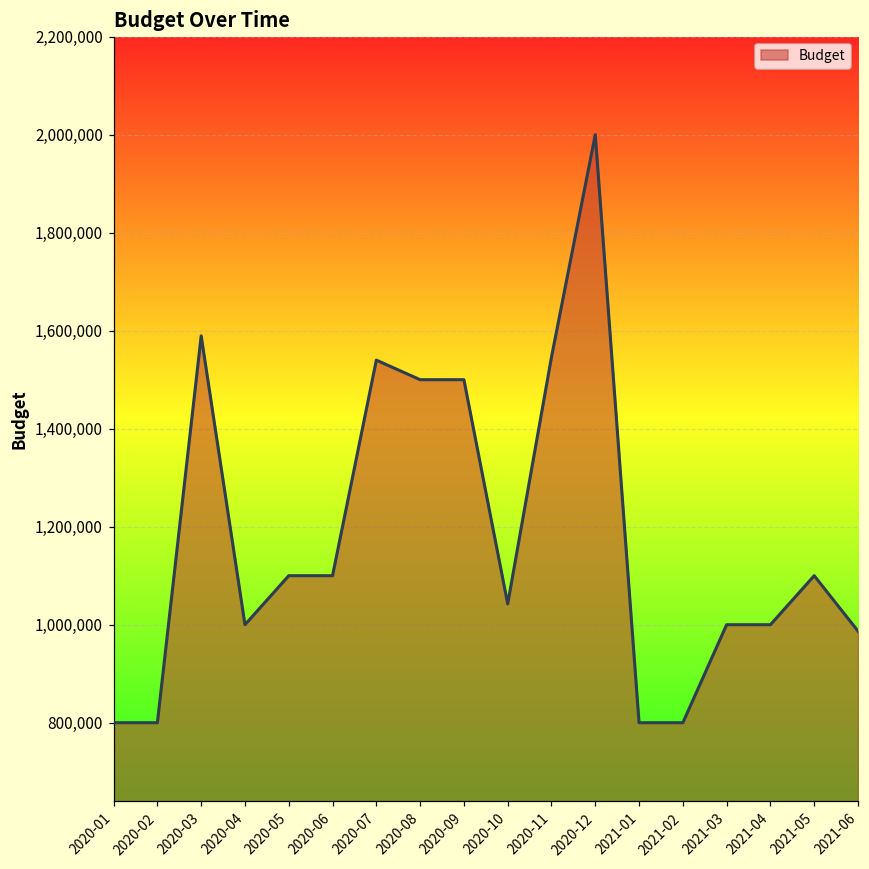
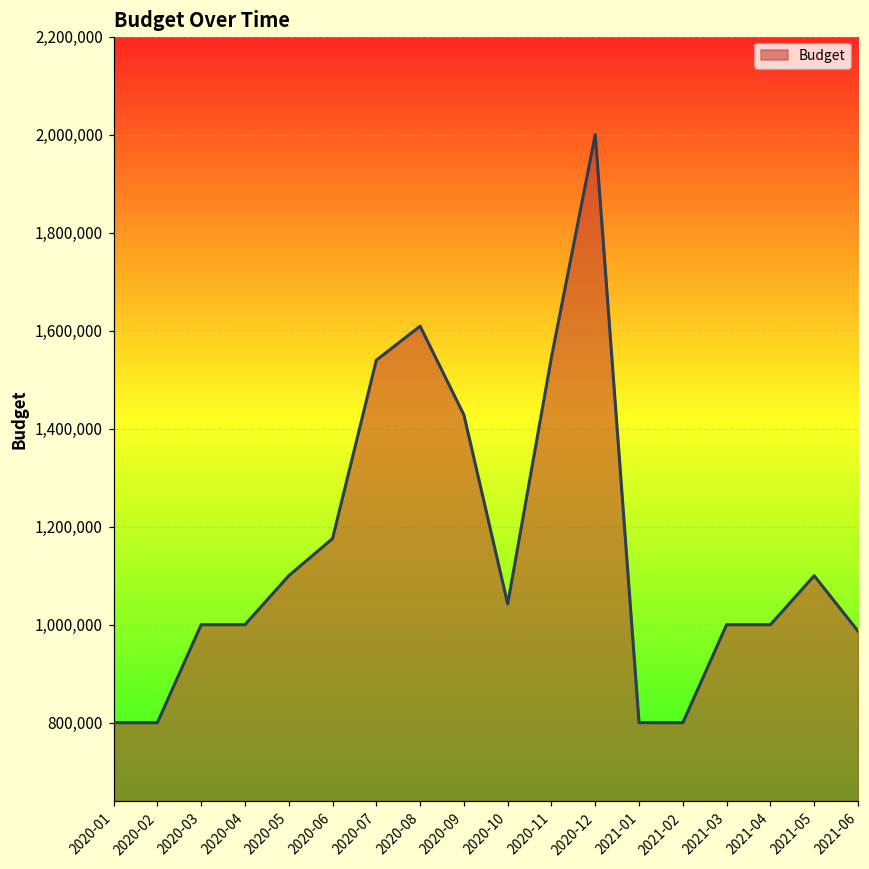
2020-03: 1,590,000 -> 1,000,000
2020-06: 1,100,000 -> 1,180,000
2020-08: 1,500,000 -> 1,610,000
2020-09: 1,500,000 -> 1,430,000
